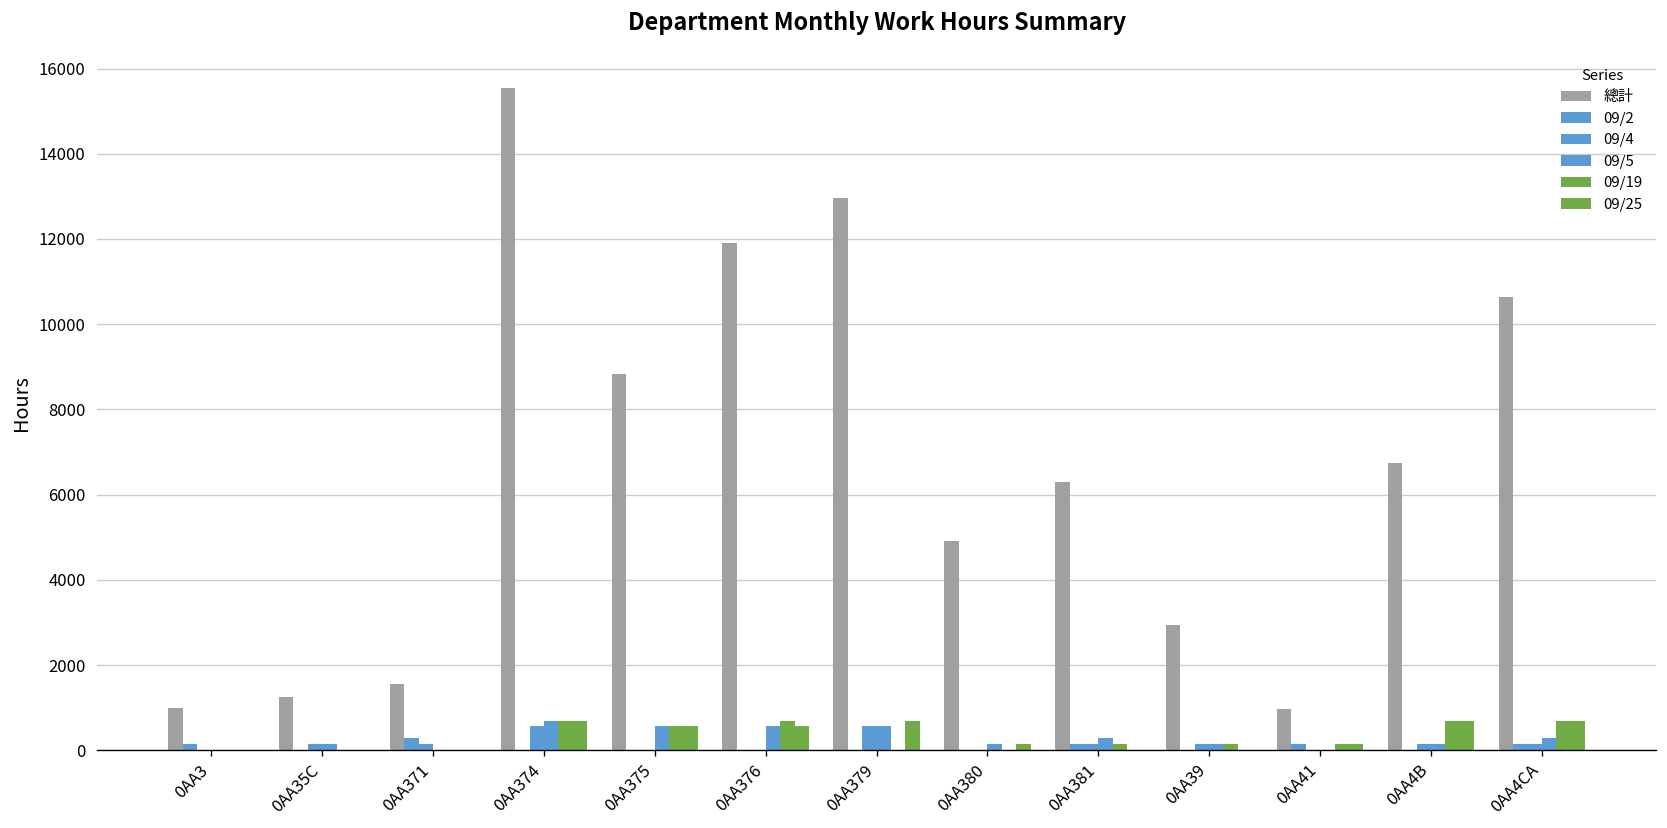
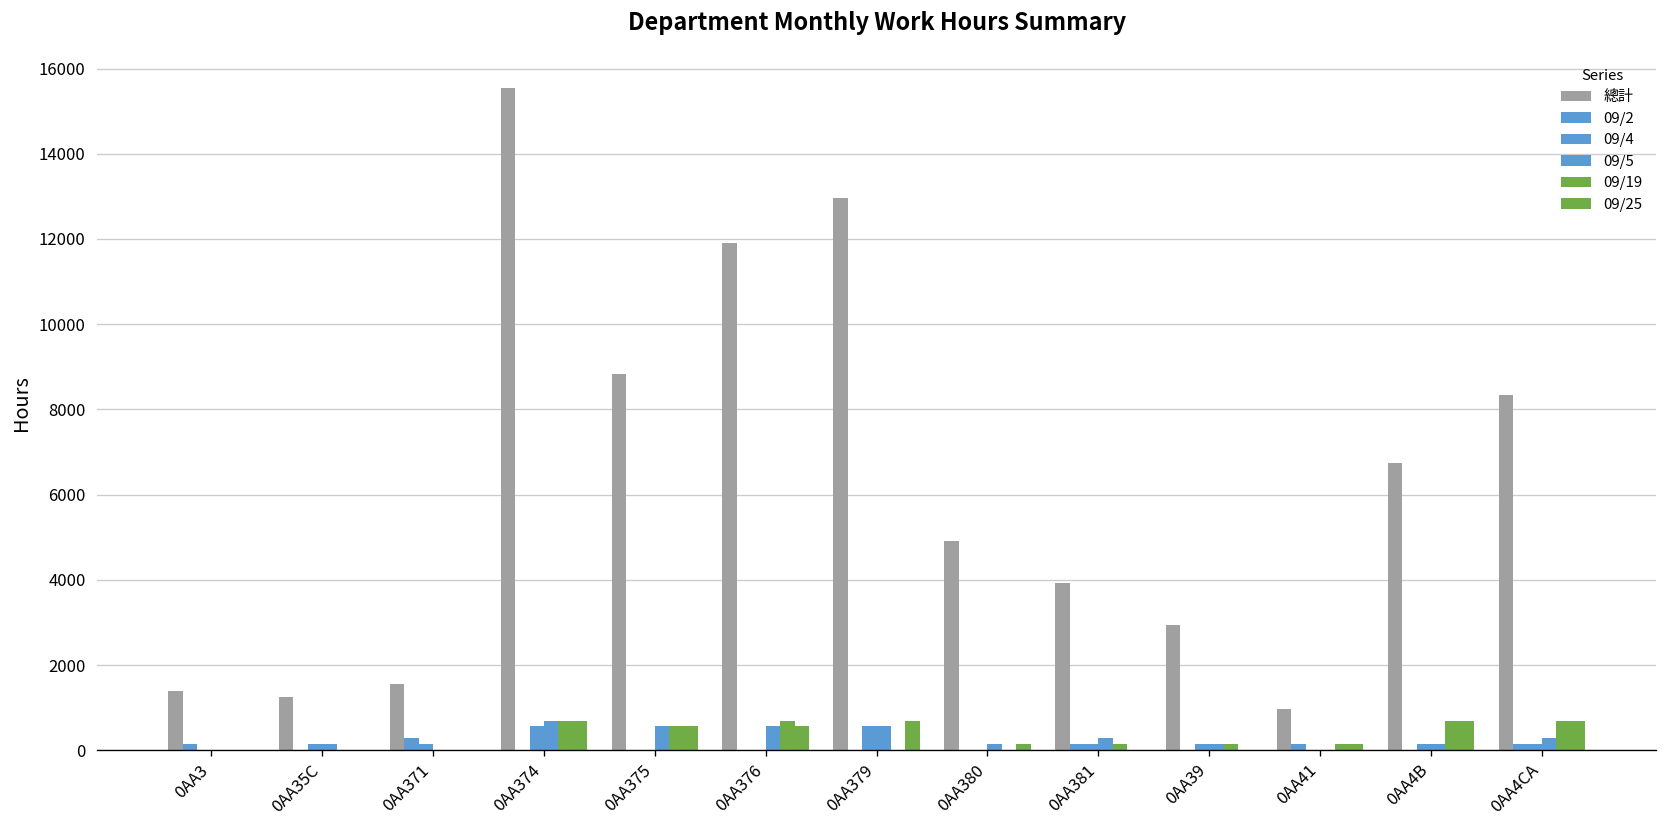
總計, 0AA3: 1000 -> 1400
總計, 0AA381: 6300 -> 3900
總計, 0AA4CA: 10600 -> 8300
